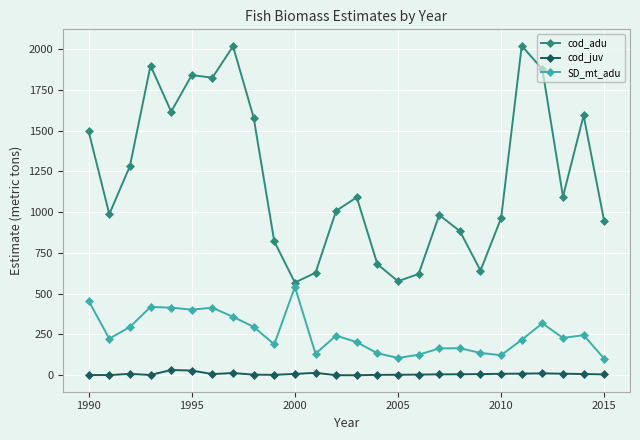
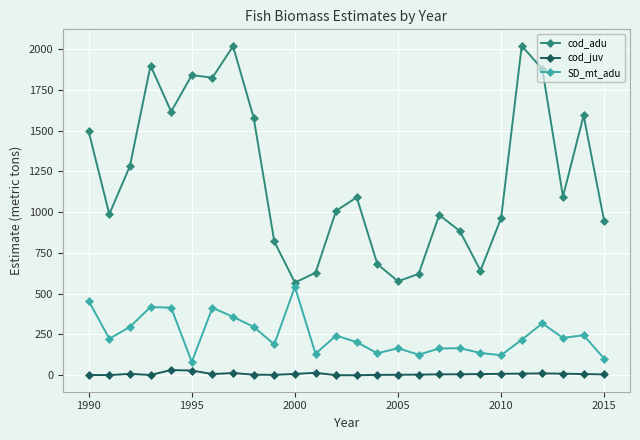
SD_mt_adu, 1995: 400 -> 80
SD_mt_adu, 2005: 110 -> 170
